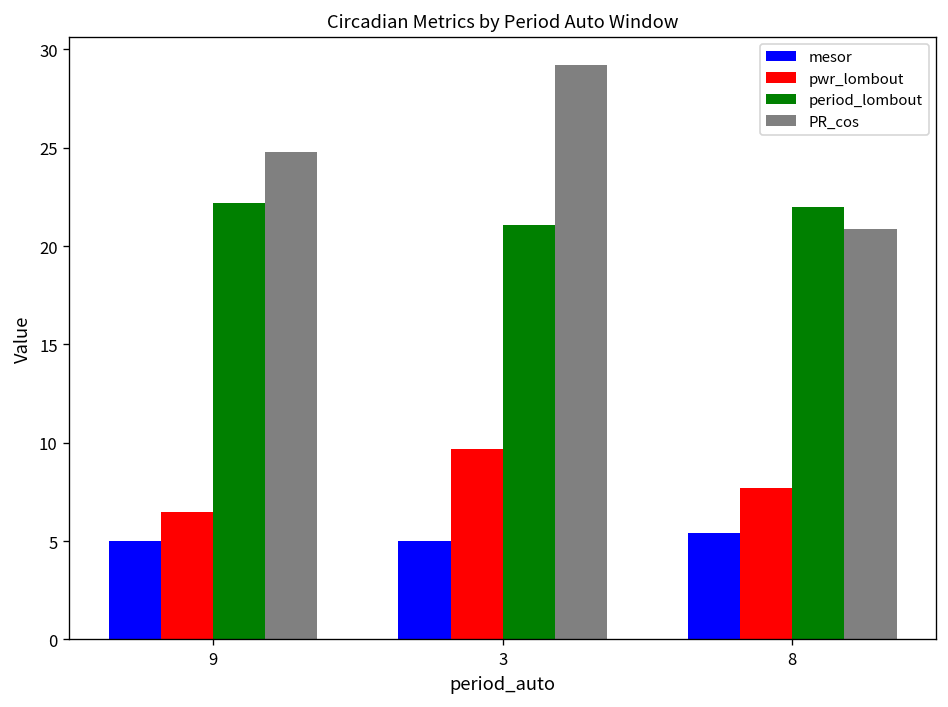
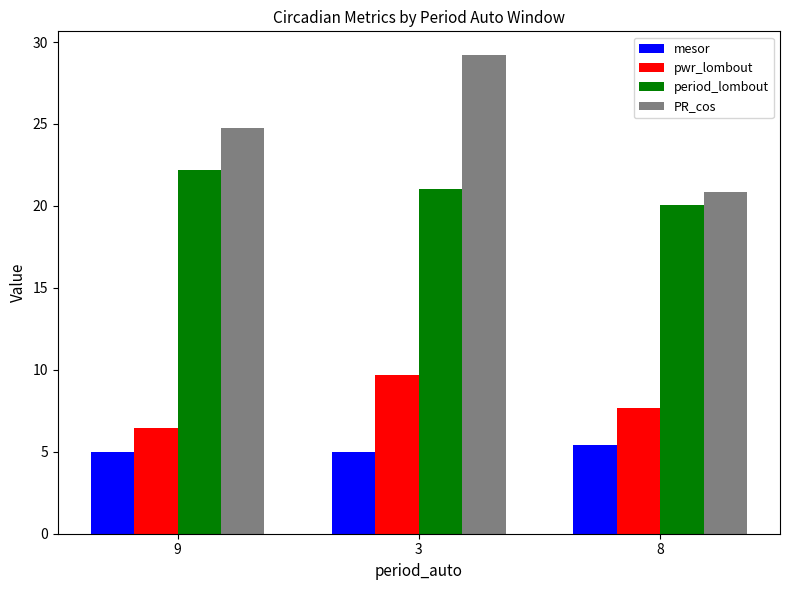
period_lombout, 8: 22.0 -> 20.1
